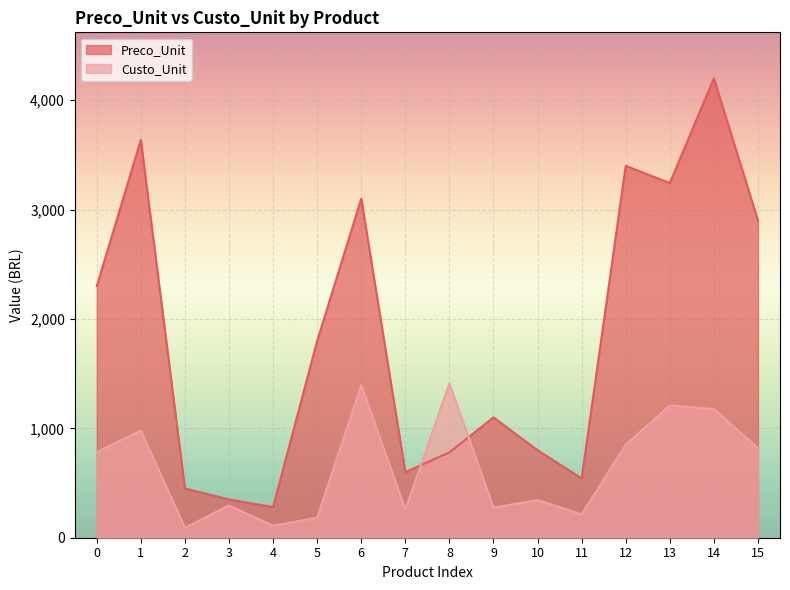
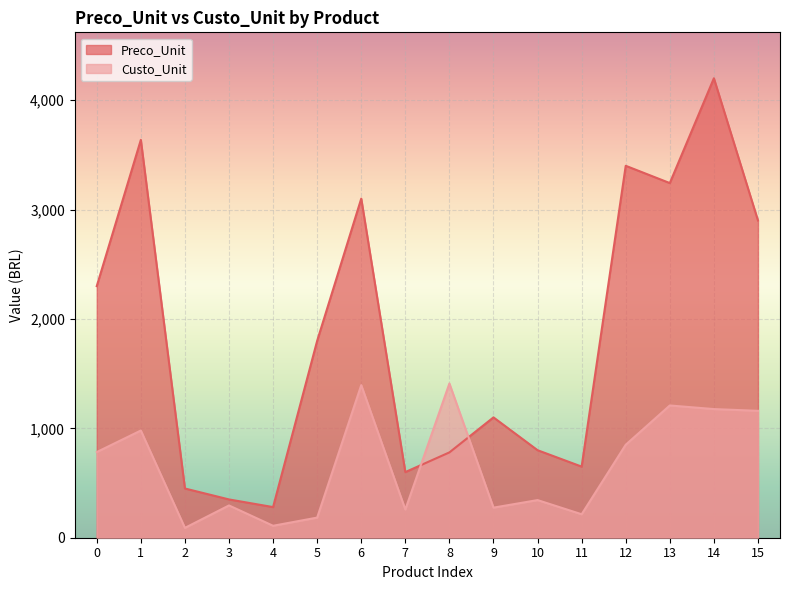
Preco_Unit, 11: 540 -> 650
Custo_Unit, 15: 820 -> 1,160
